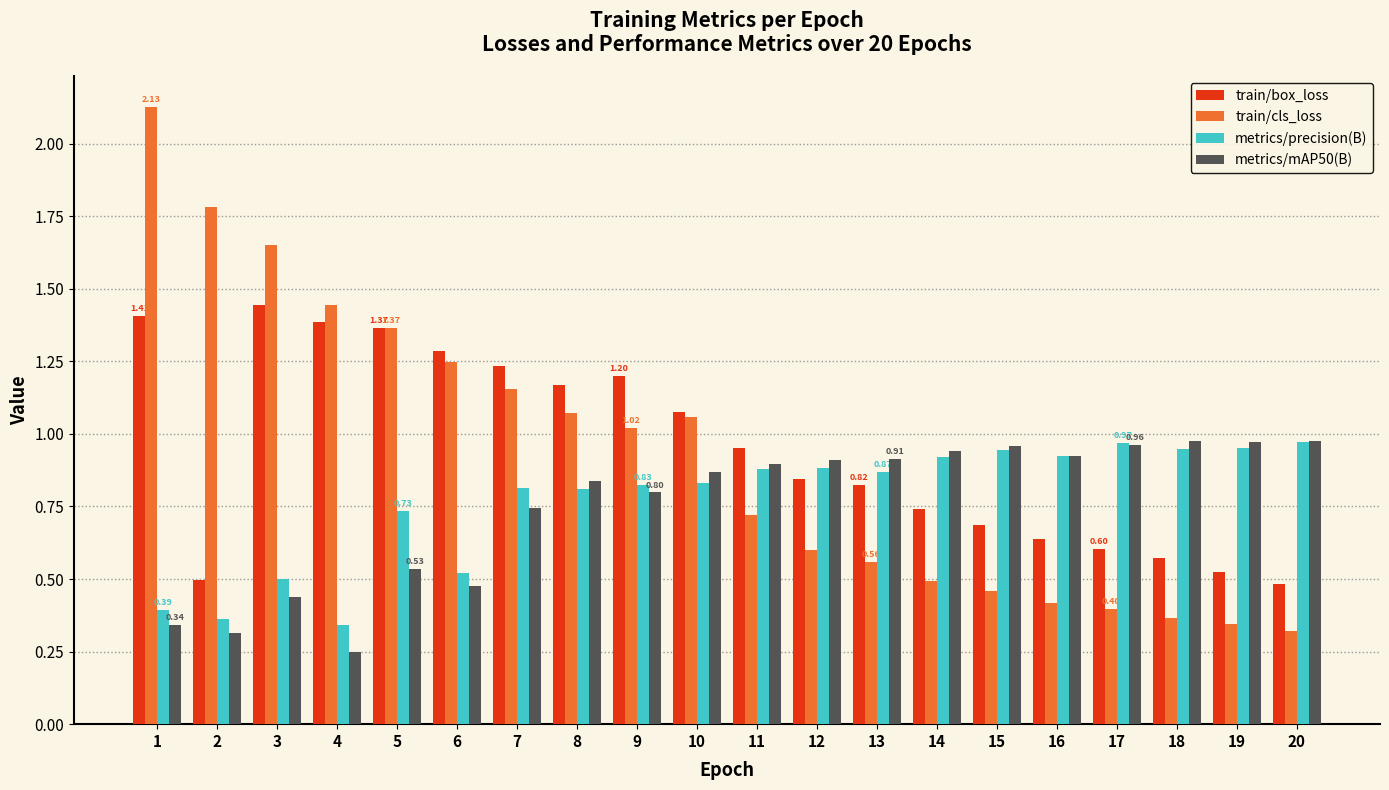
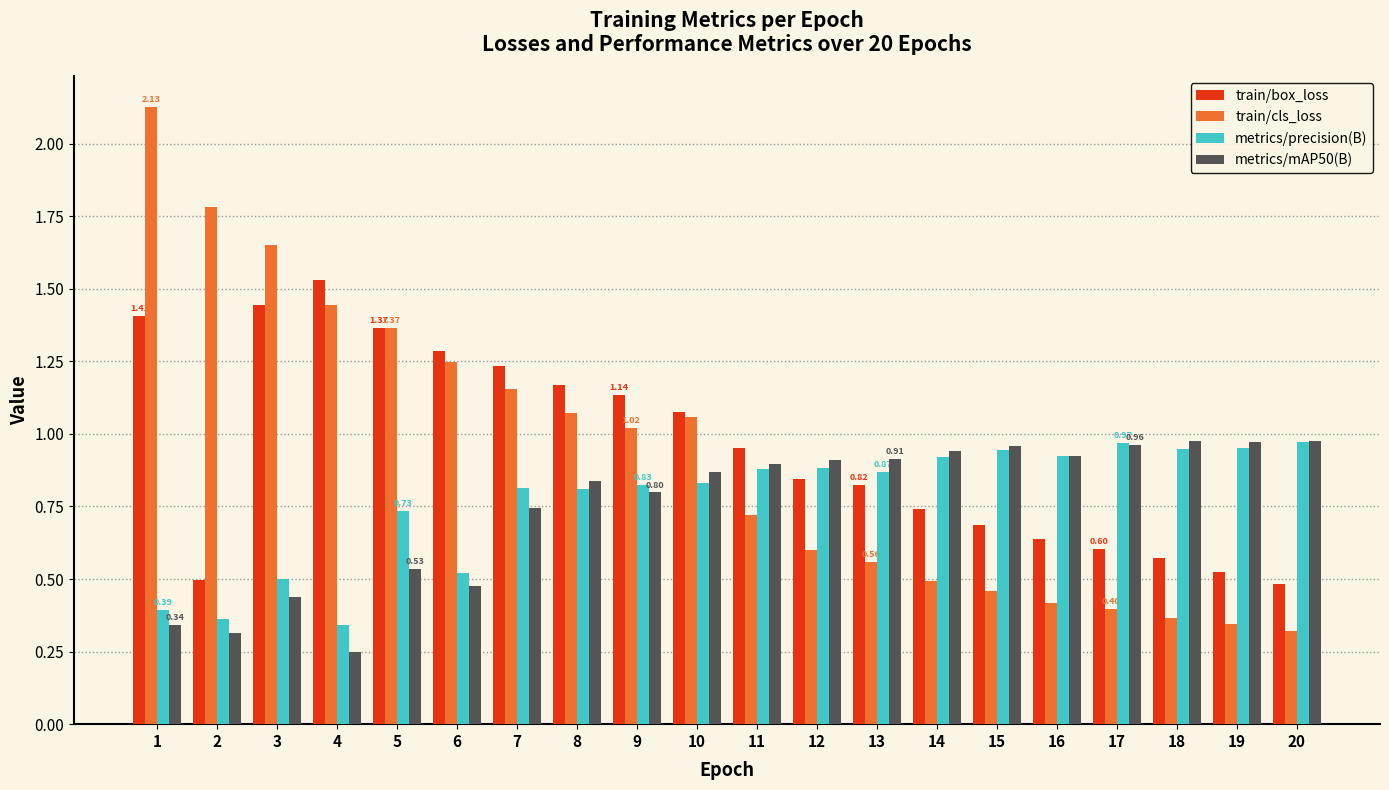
train/box_loss, 4: 1.38 -> 1.53
train/box_loss, 9: 1.20 -> 1.14
